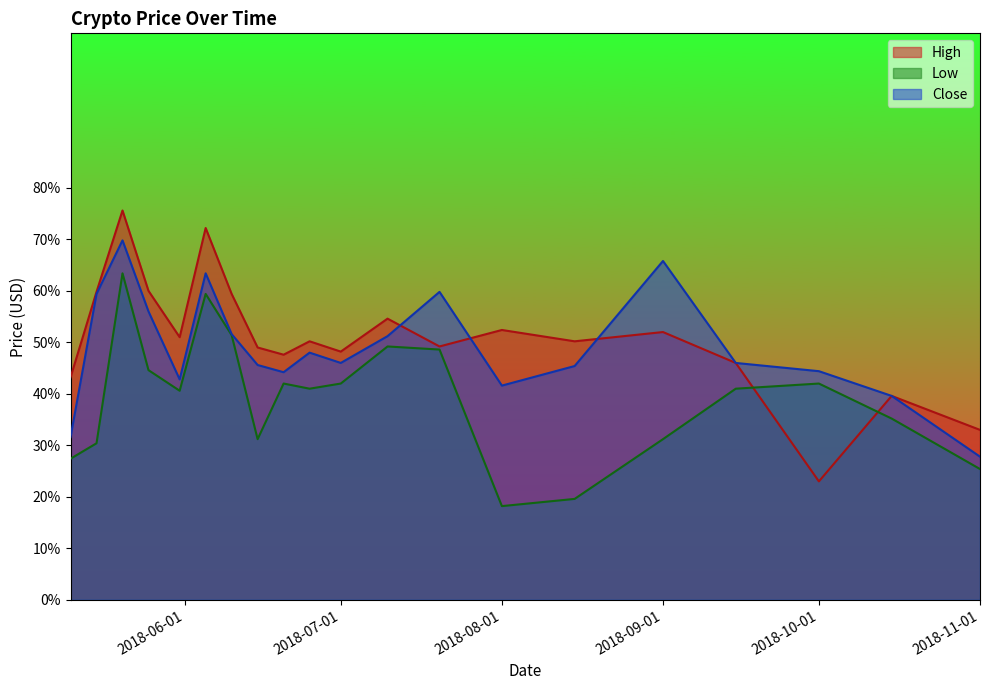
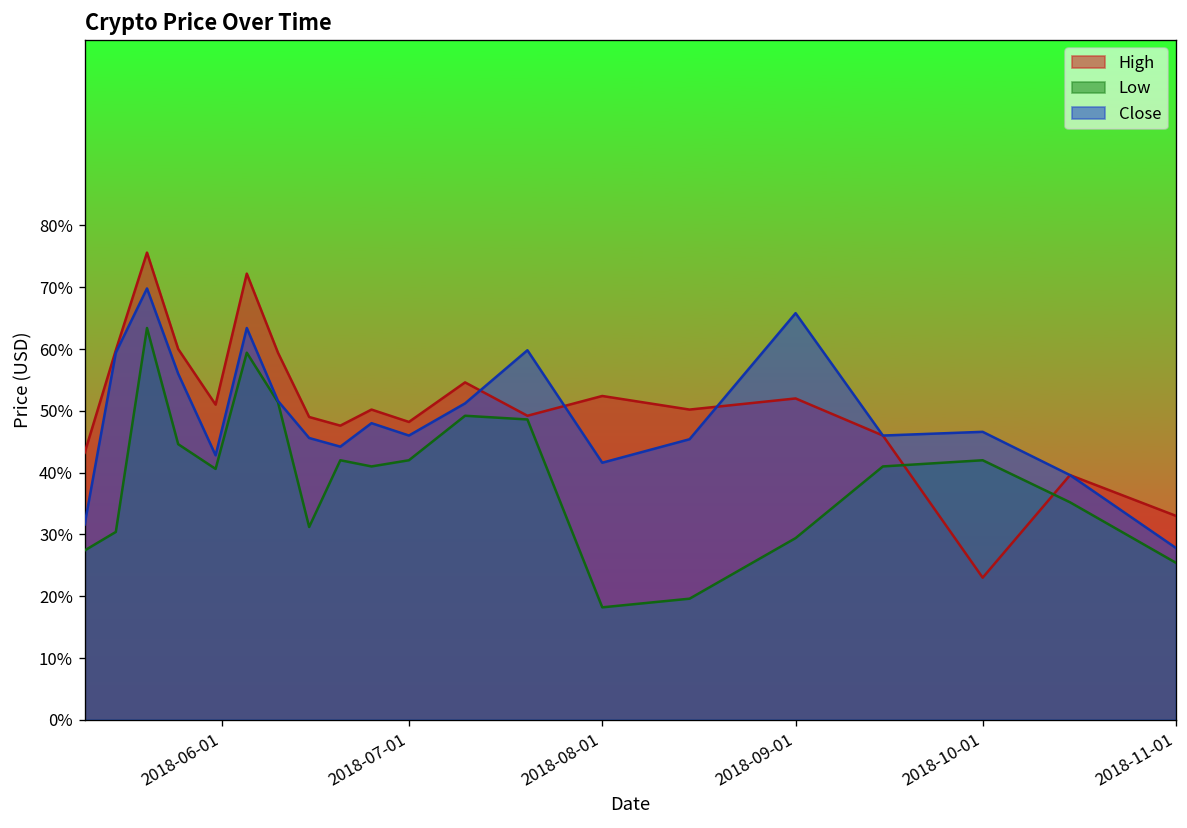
Low, 2018-09-01: 31% -> 29%
Close, 2018-10-01: 44% -> 47%
